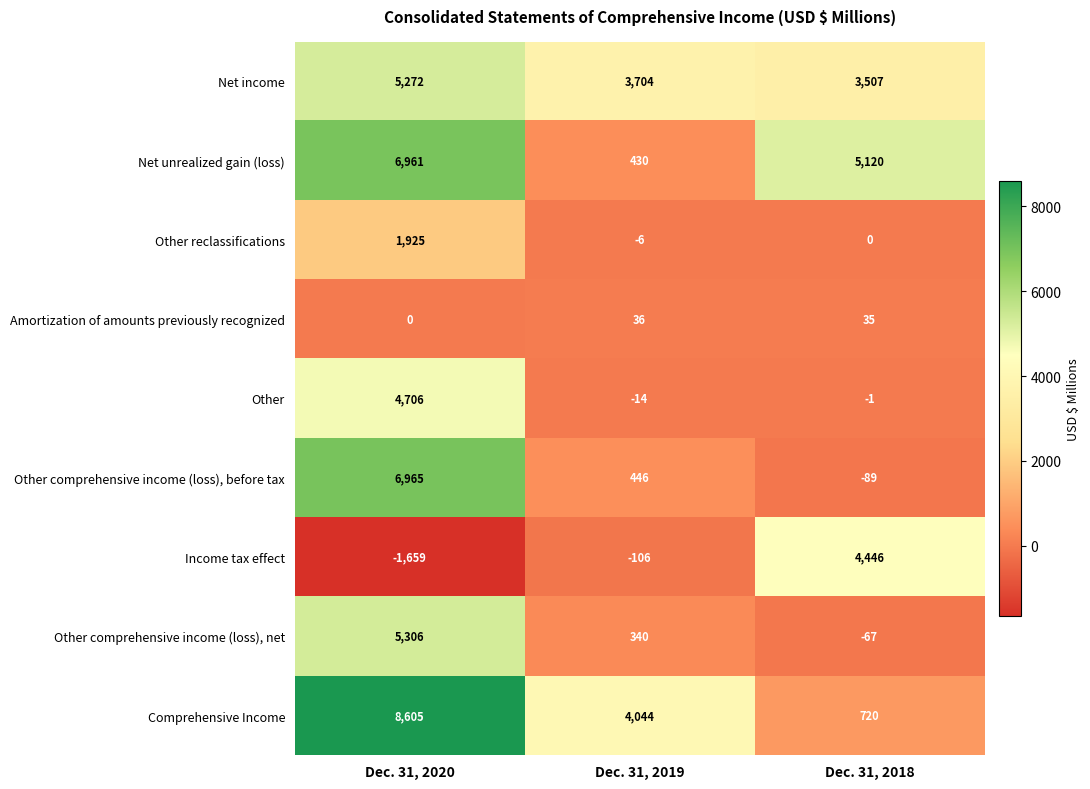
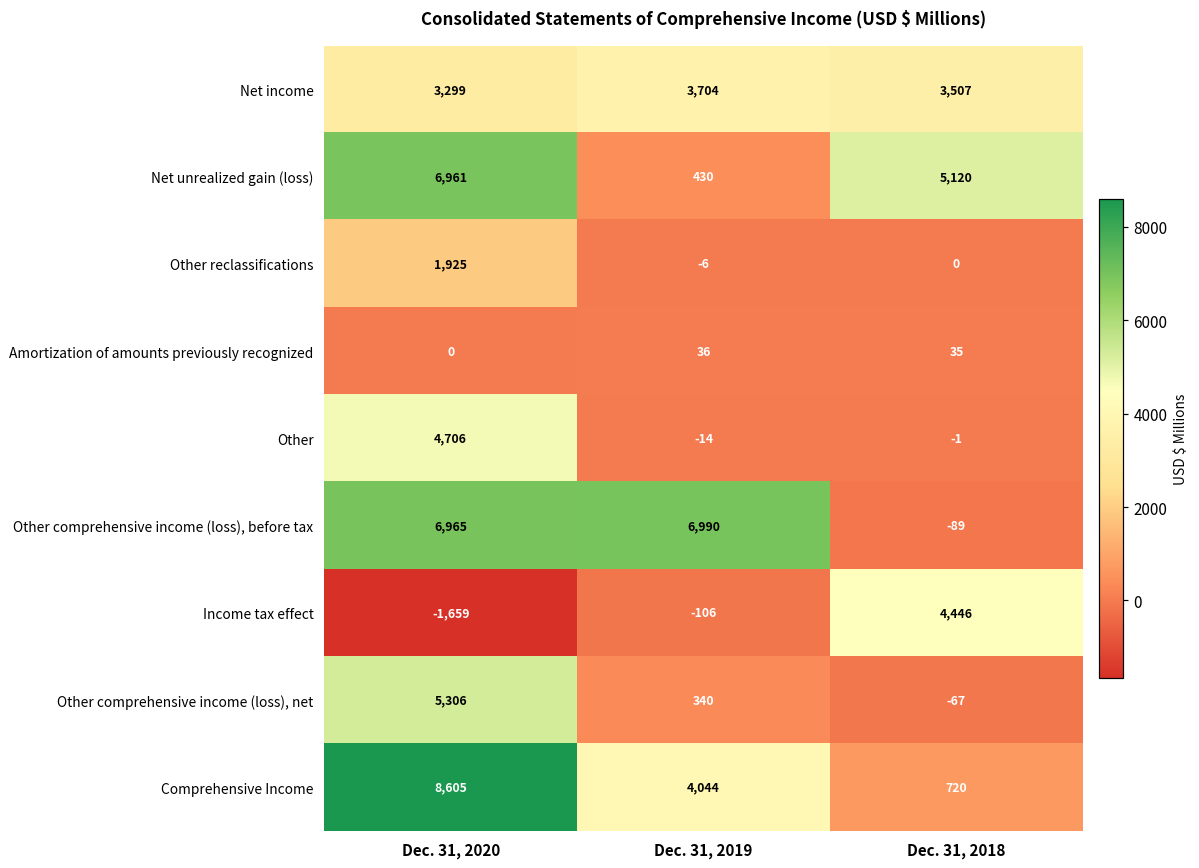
Net income, Dec. 31, 2020: 5,272 -> 3,299
Other comprehensive income (loss), before tax, Dec. 31, 2019: 446 -> 6,990
